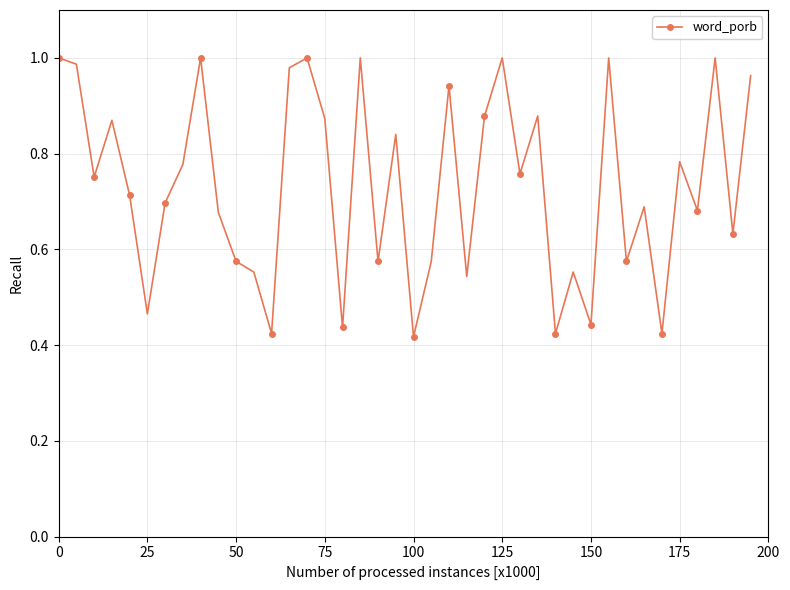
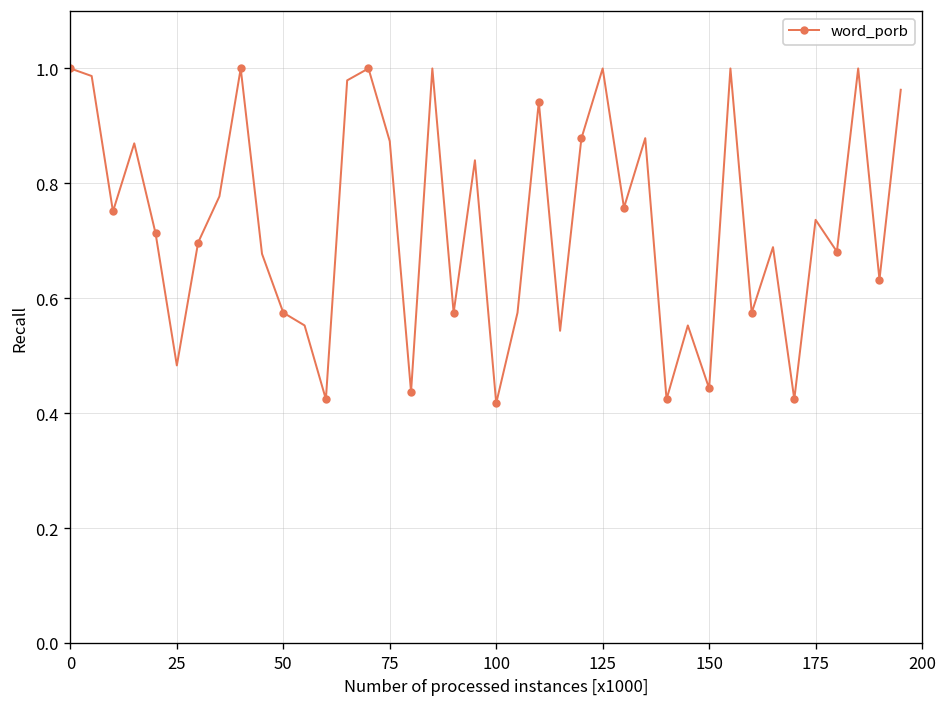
25: 0.47 -> 0.48
175: 0.78 -> 0.74
